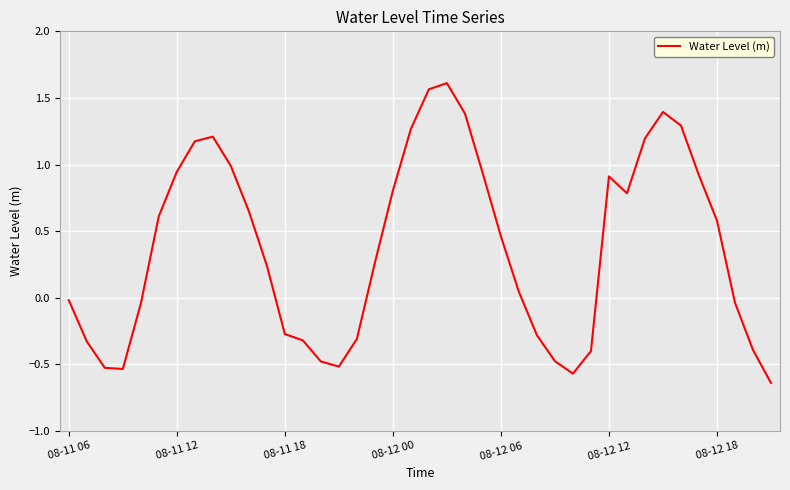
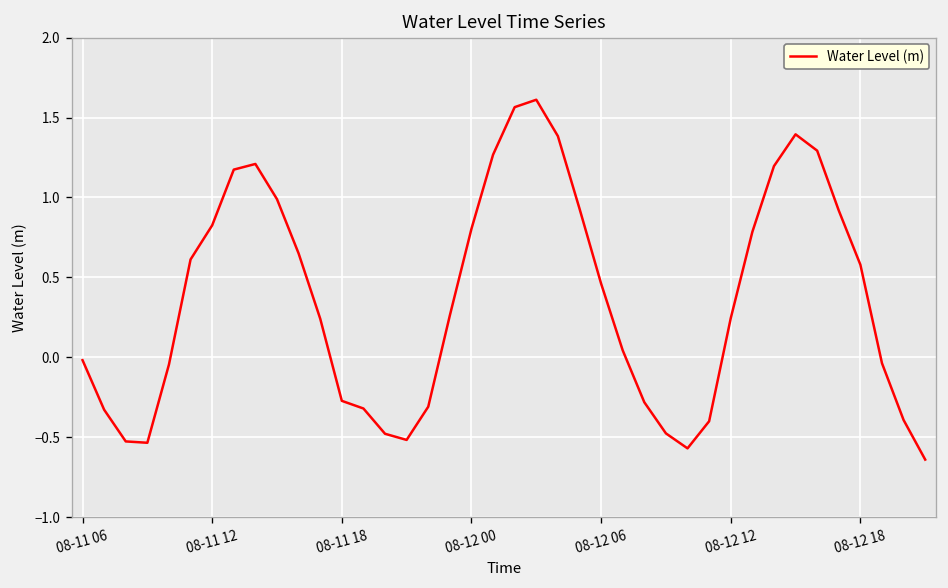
08-11 12: 0.94 -> 0.83
08-12 12: 0.91 -> 0.24
